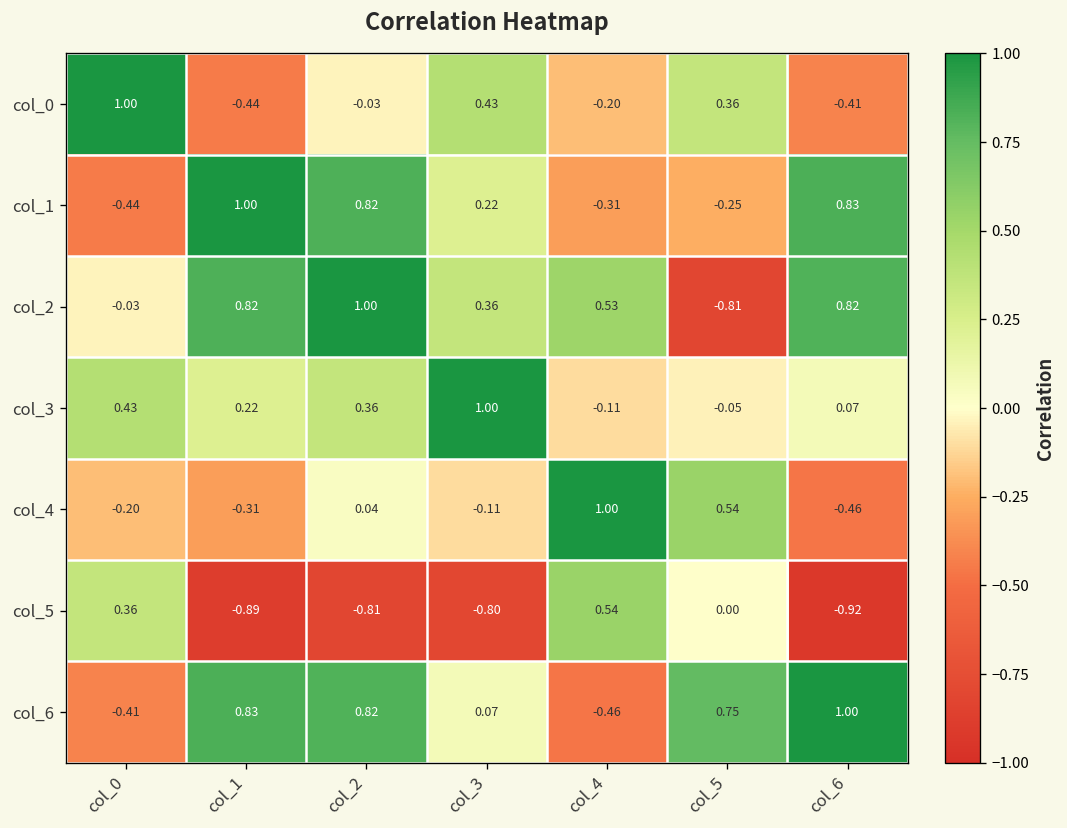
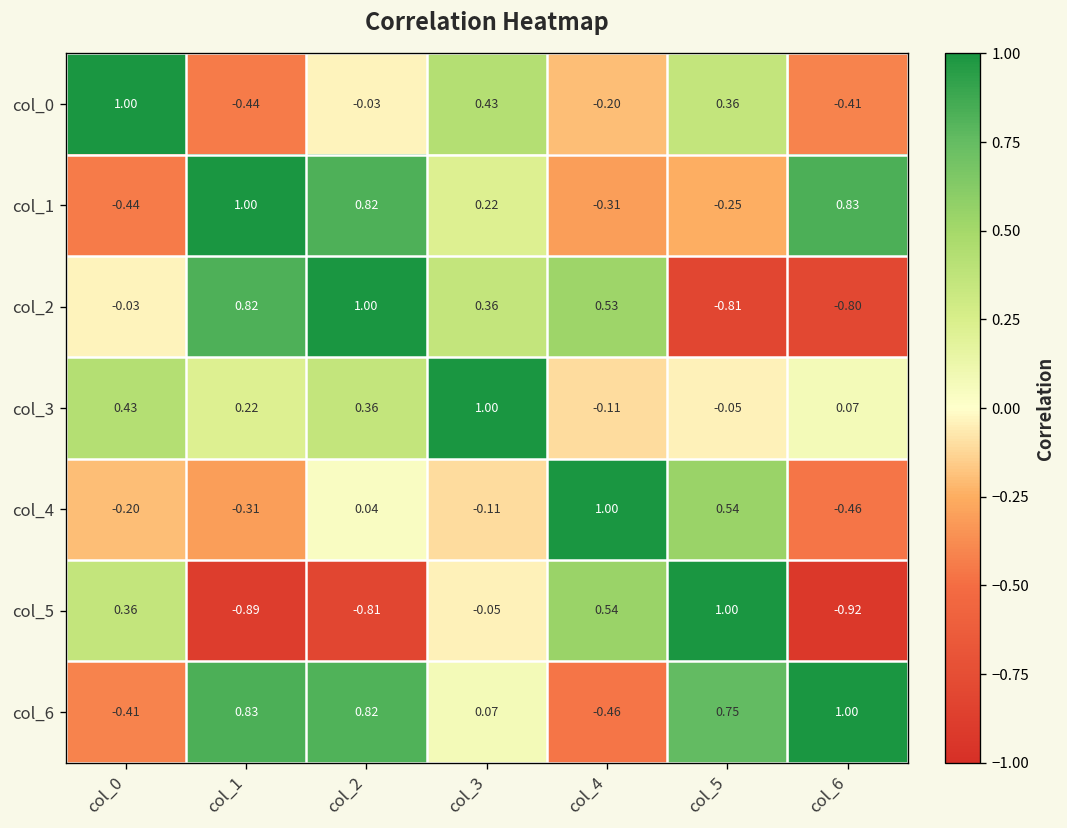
col_2, col_6: 0.82 -> -0.80
col_5, col_3: -0.80 -> -0.05
col_5, col_5: 0.00 -> 1.00
